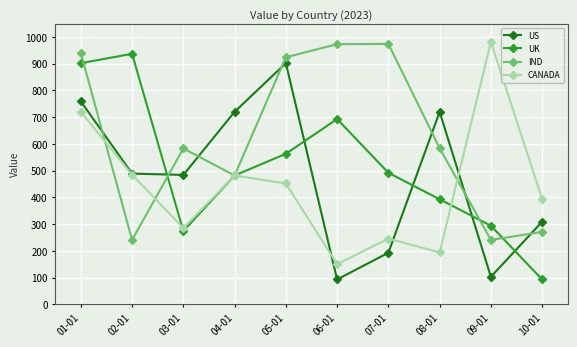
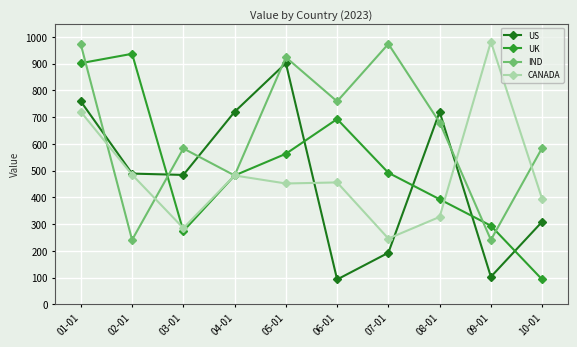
IND, 01-01: 940 -> 970
IND, 06-01: 970 -> 760
CANADA, 06-01: 150 -> 460
IND, 08-01: 580 -> 680
CANADA, 08-01: 190 -> 330
IND, 10-01: 270 -> 590
